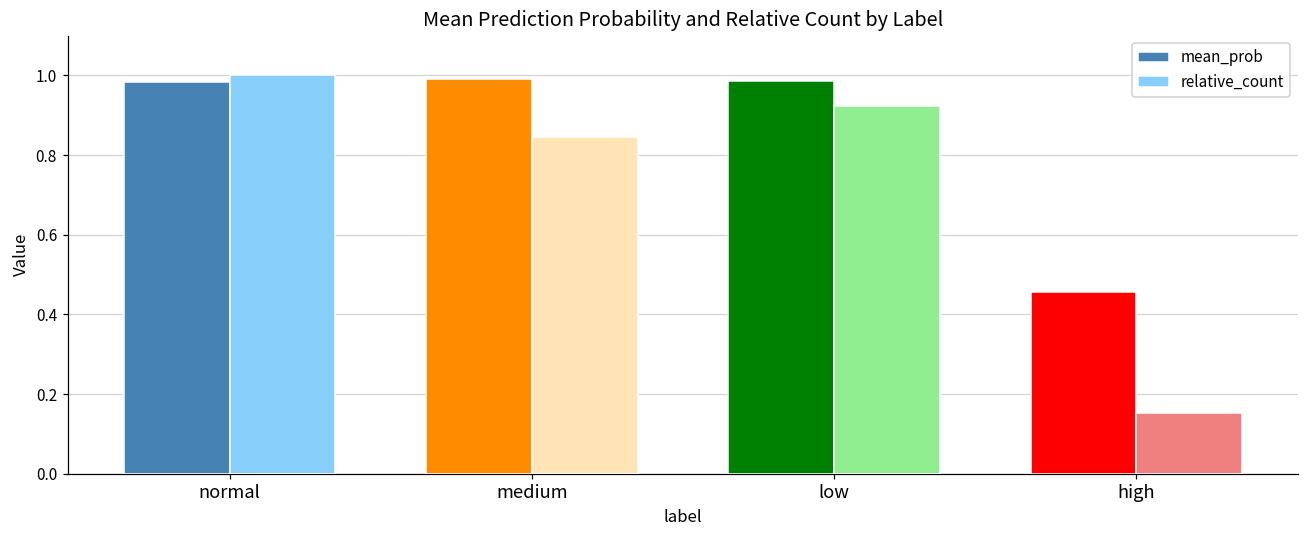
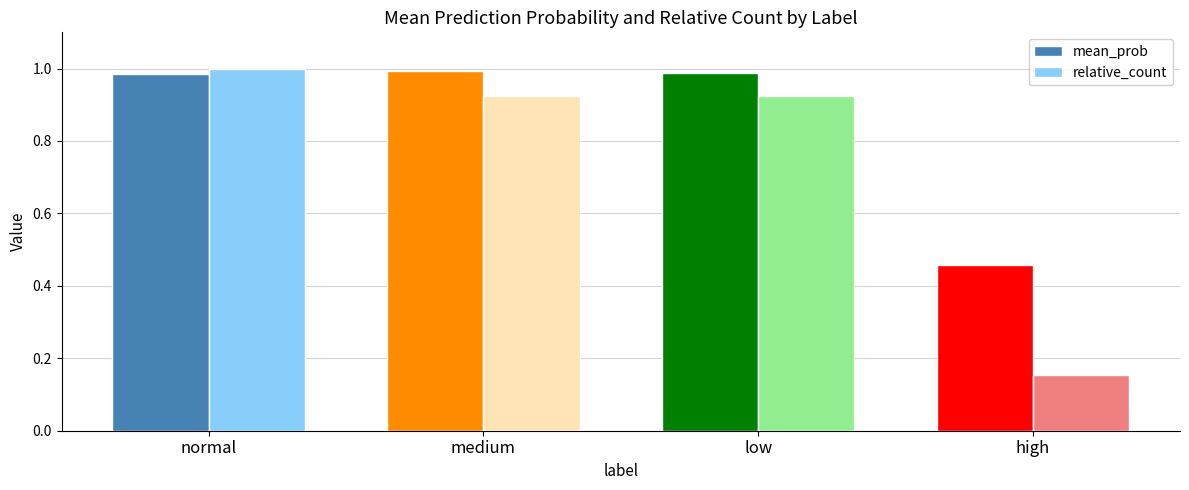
relative_count, medium: 0.85 -> 0.92
